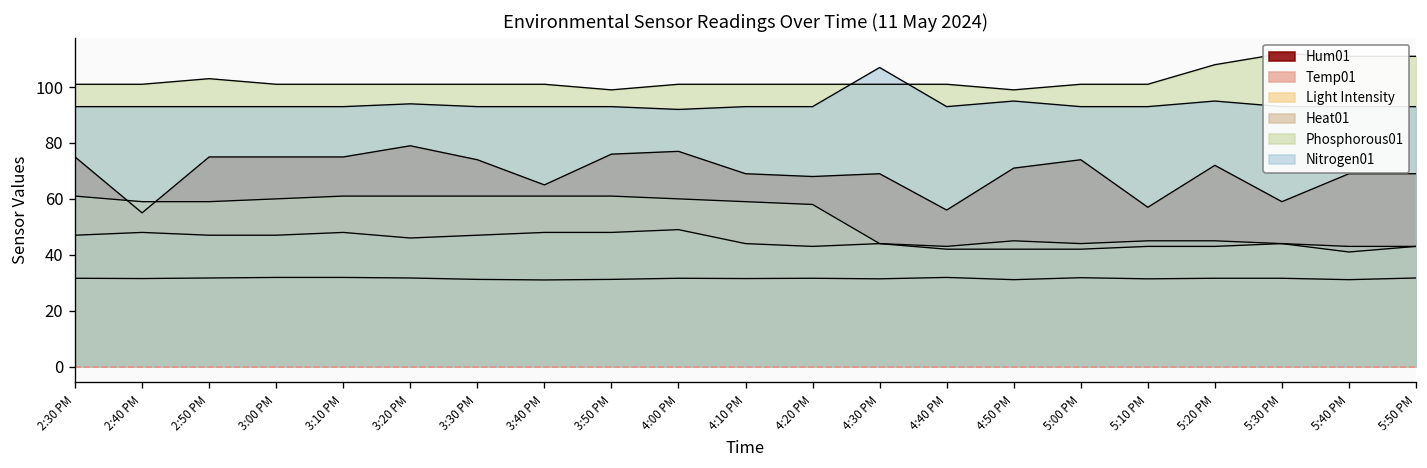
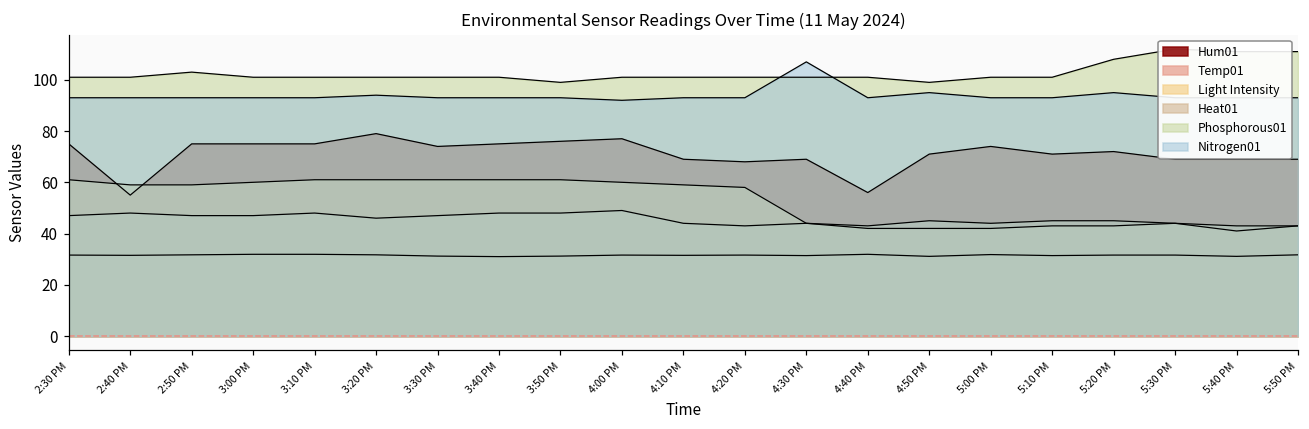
Hum01, 3:40 PM: 65 -> 75
Hum01, 5:10 PM: 57 -> 71
Hum01, 5:30 PM: 59 -> 69
